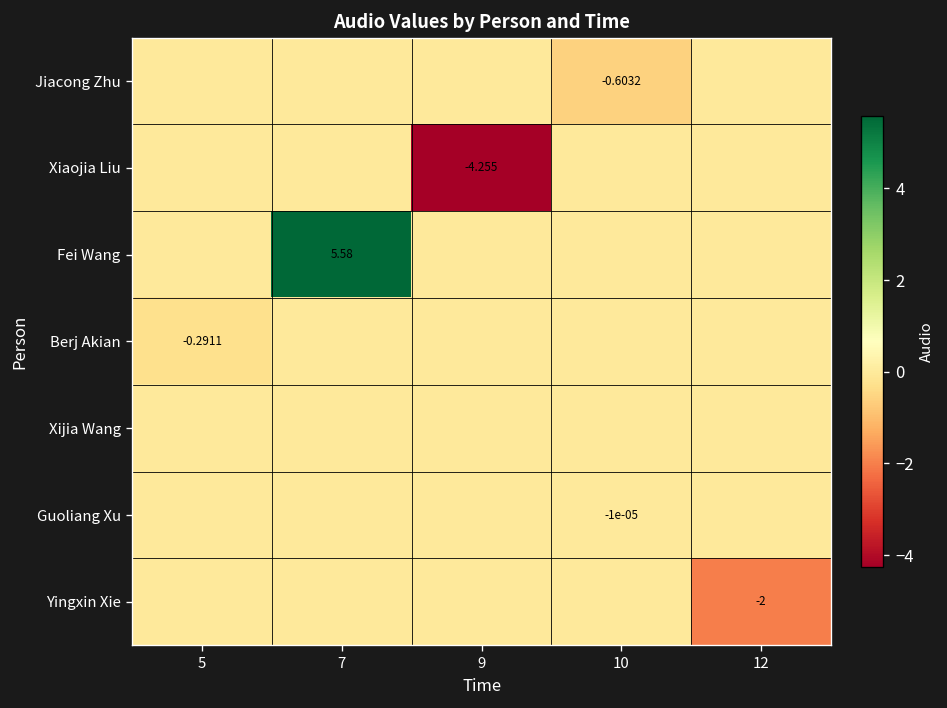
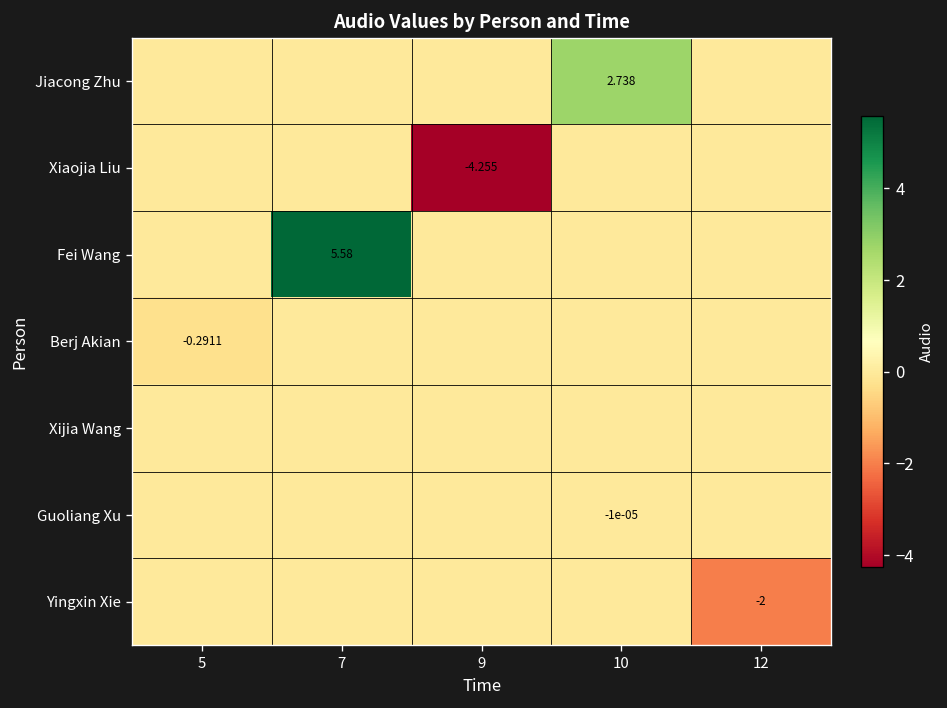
Jiacong Zhu, 10: -0.6032 -> 2.738
